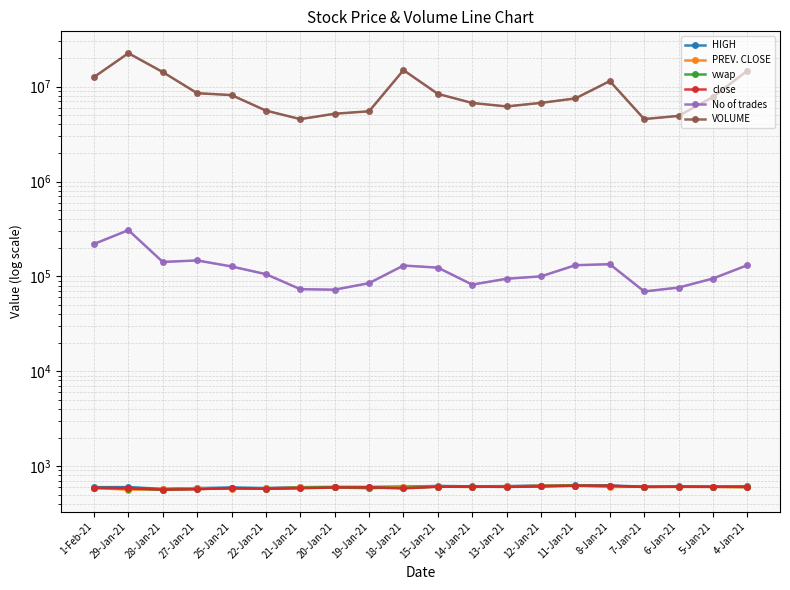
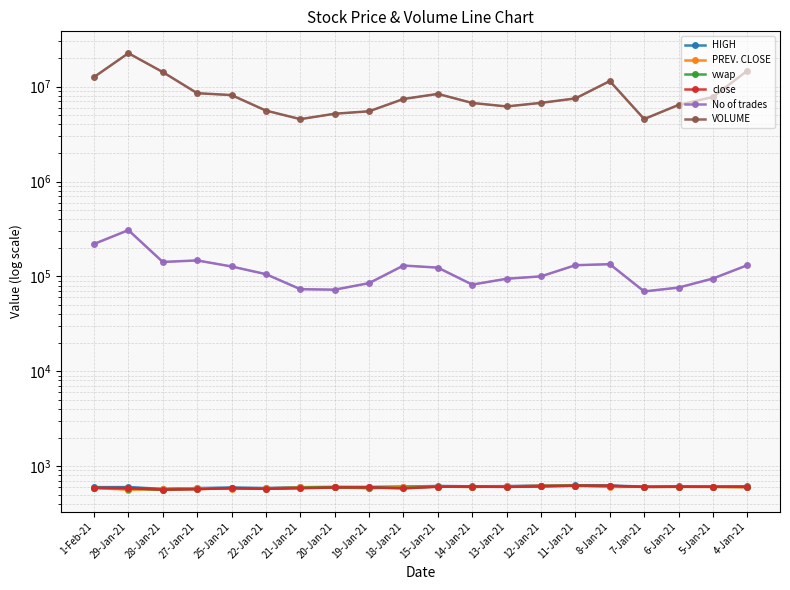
VOLUME, 18-Jan-21: 15000000 -> 7000000
VOLUME, 6-Jan-21: 5000000 -> 6000000
